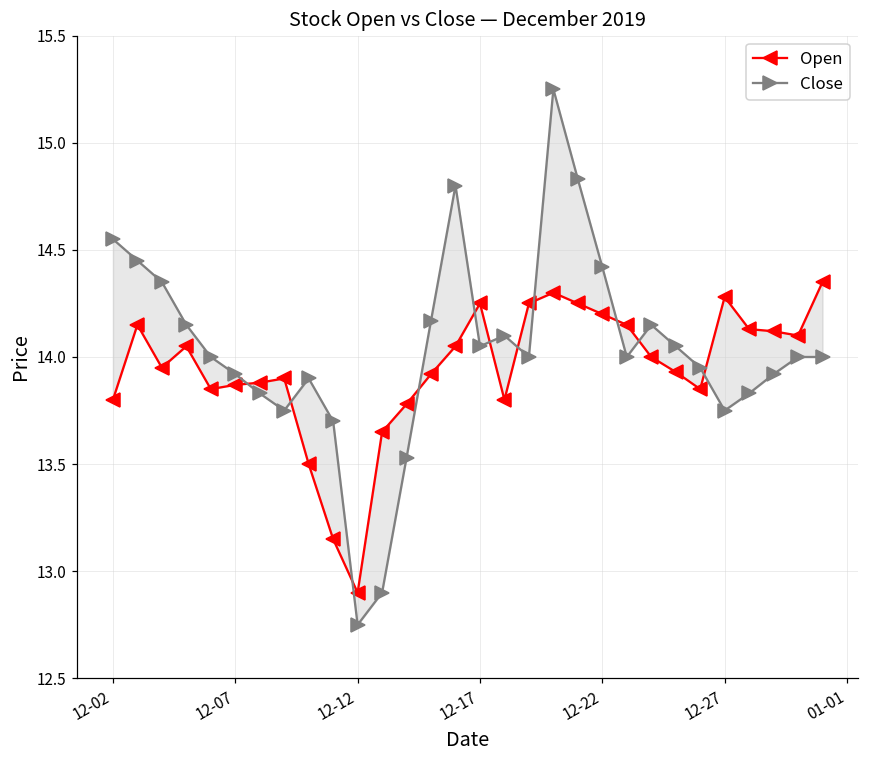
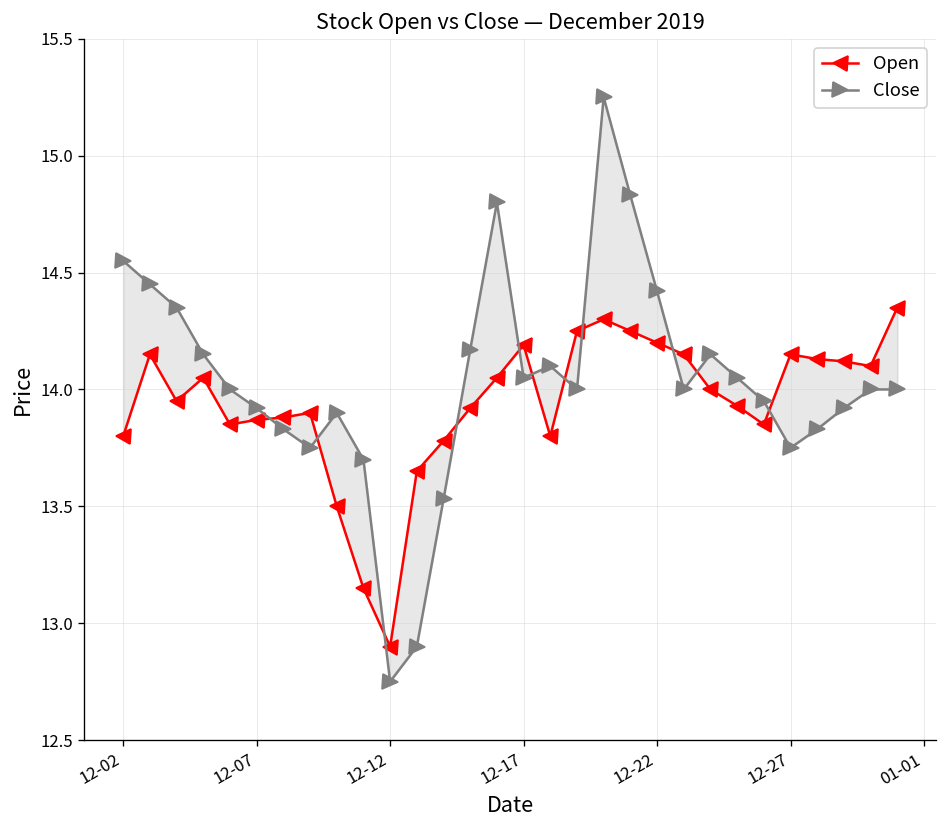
Open, 12-17: 14.25 -> 14.19
Open, 12-27: 14.28 -> 14.15
